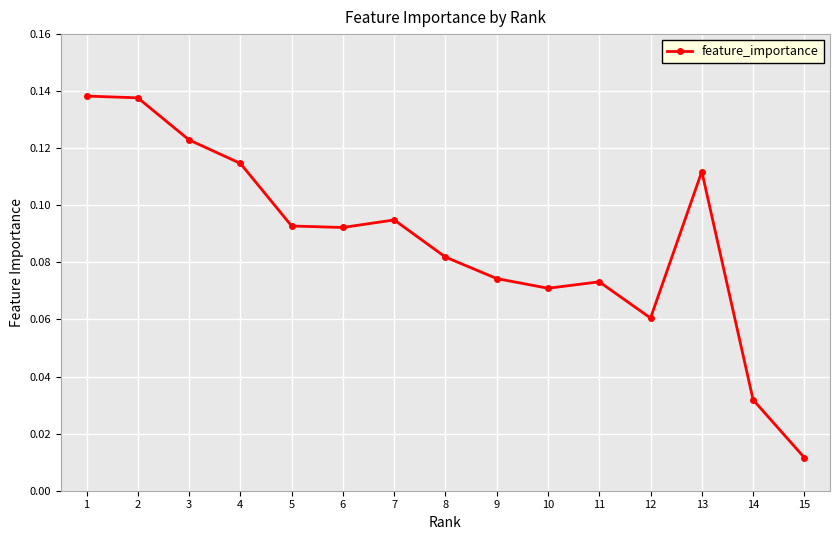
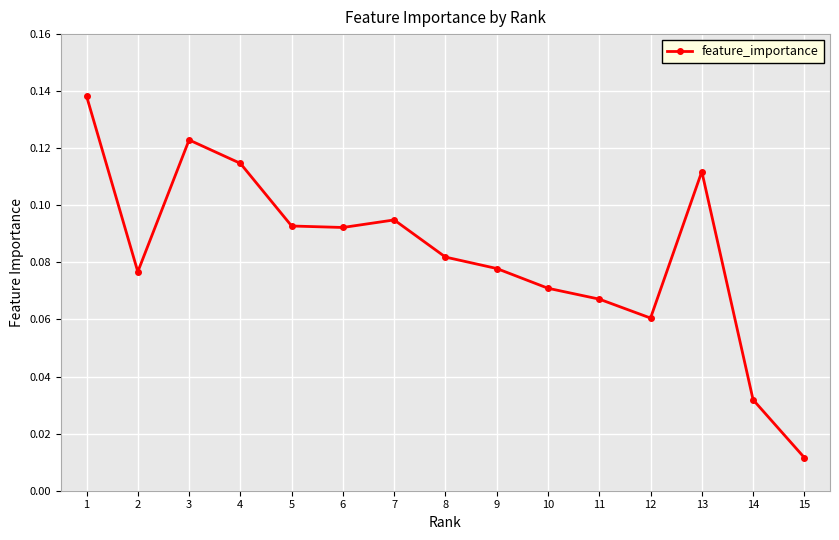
2: 0.138 -> 0.077
9: 0.074 -> 0.078
11: 0.073 -> 0.067
